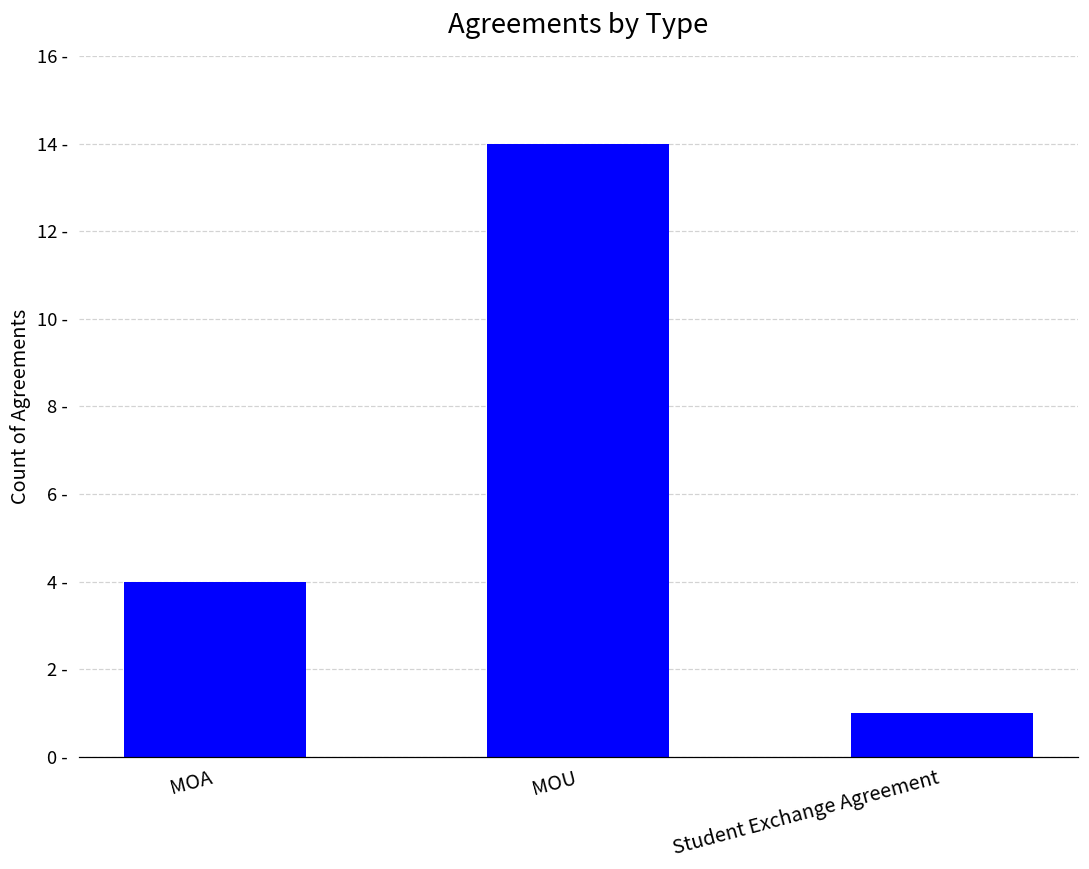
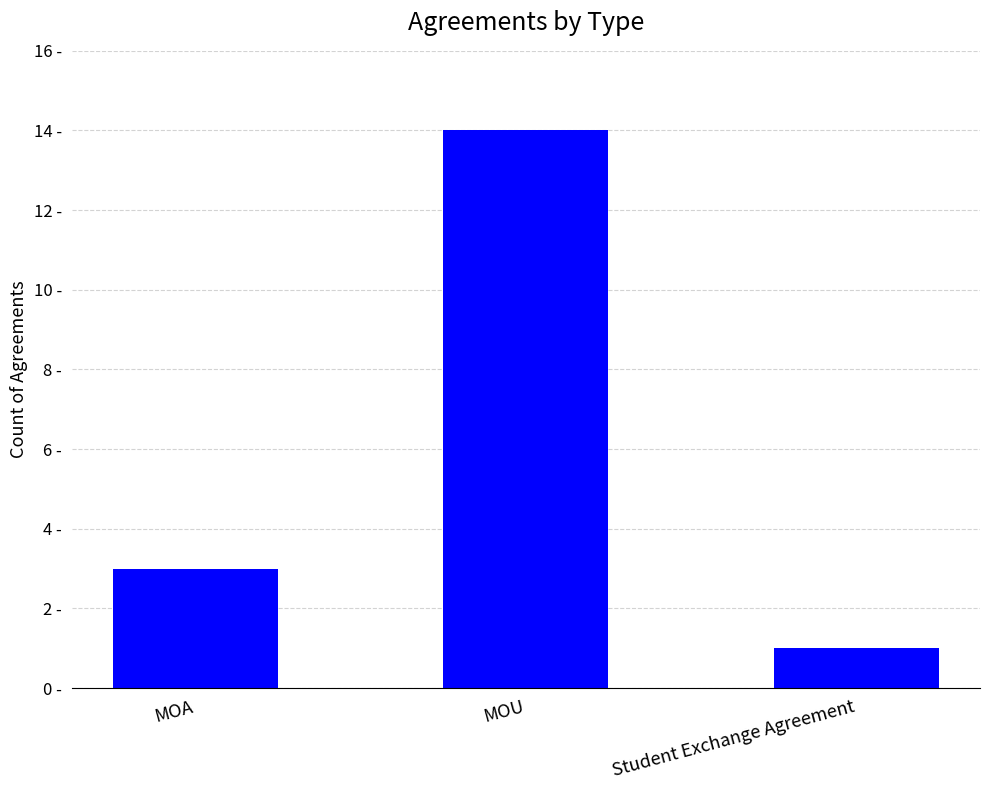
MOA: 4 - -> 3 -
